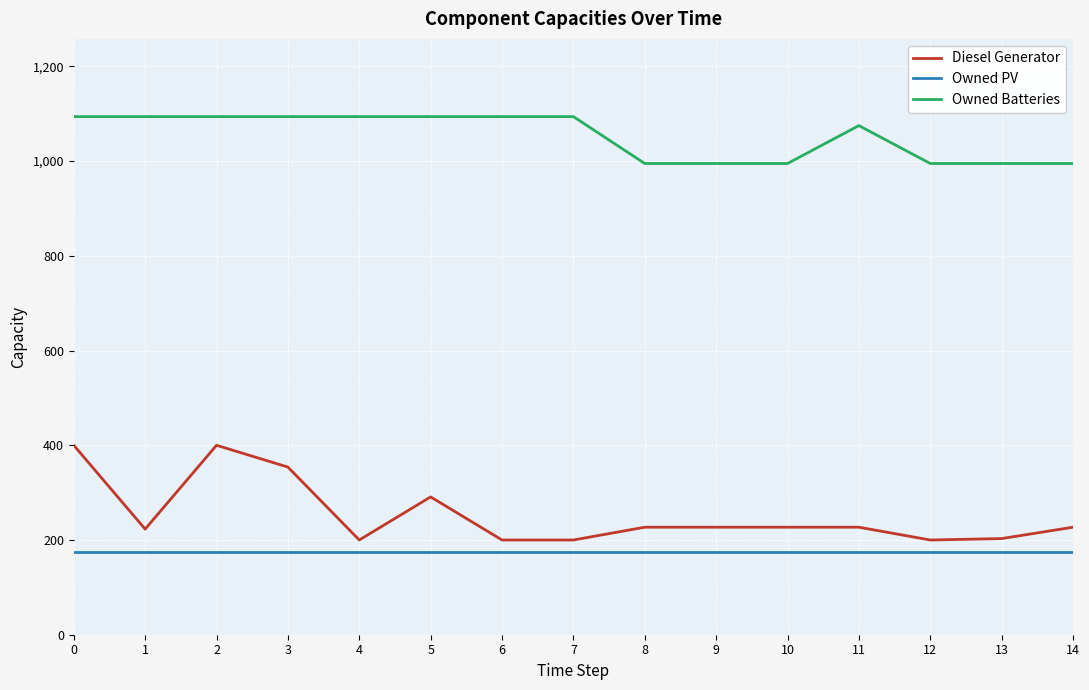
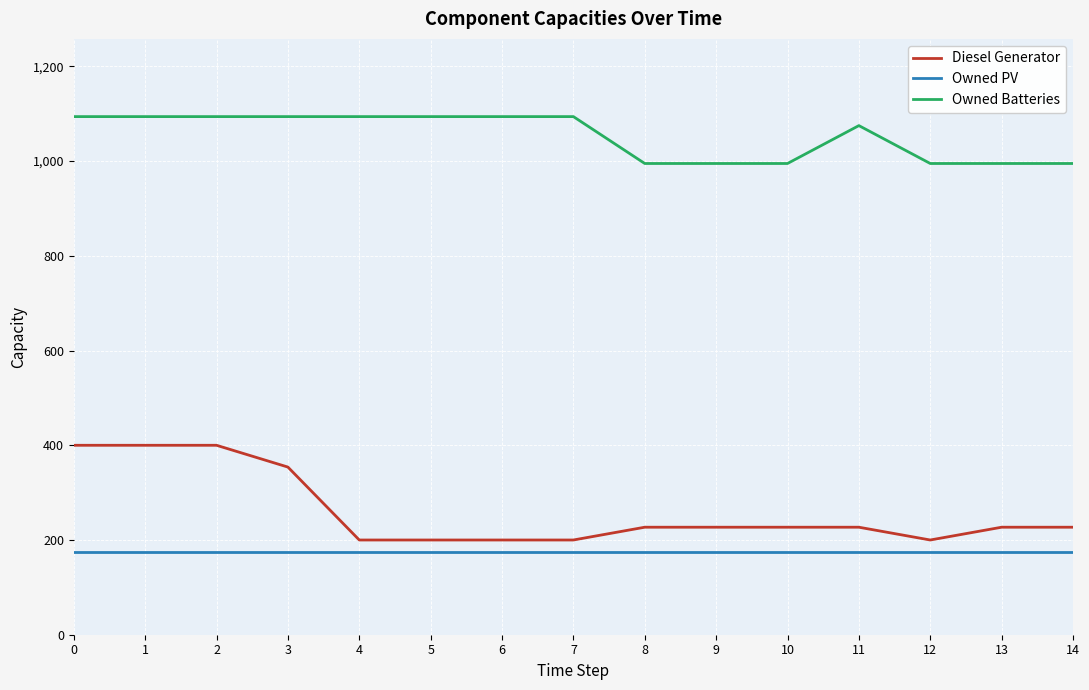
Diesel Generator, 1: 220 -> 400
Diesel Generator, 5: 290 -> 200
Diesel Generator, 13: 200 -> 230
